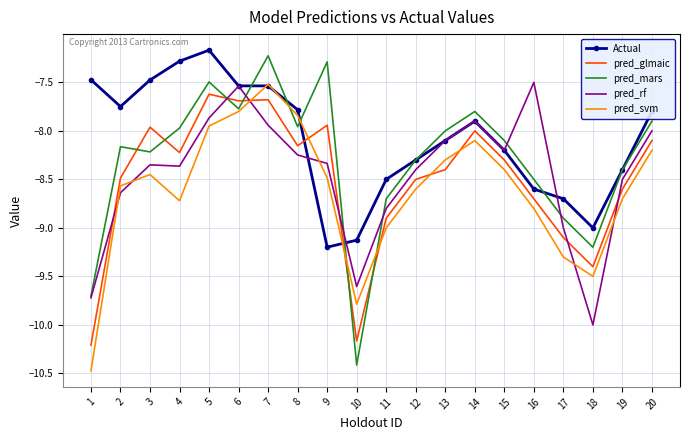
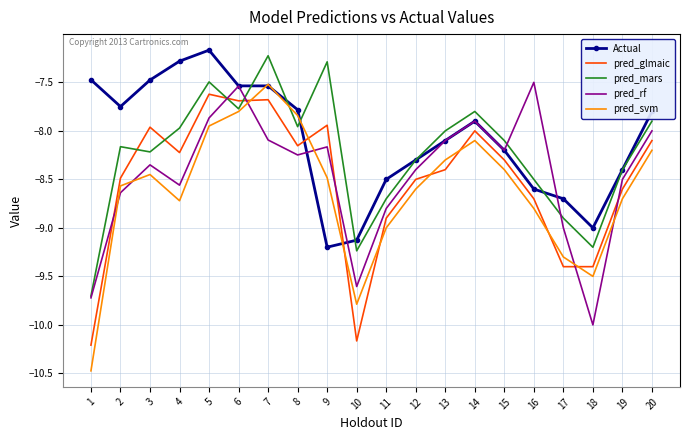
pred_rf, 4: -8.4 -> -8.6
pred_rf, 7: -7.9 -> -8.1
pred_rf, 9: -8.3 -> -8.2
pred_mars, 10: -10.4 -> -9.2
pred_glmaic, 17: -9.1 -> -9.4
